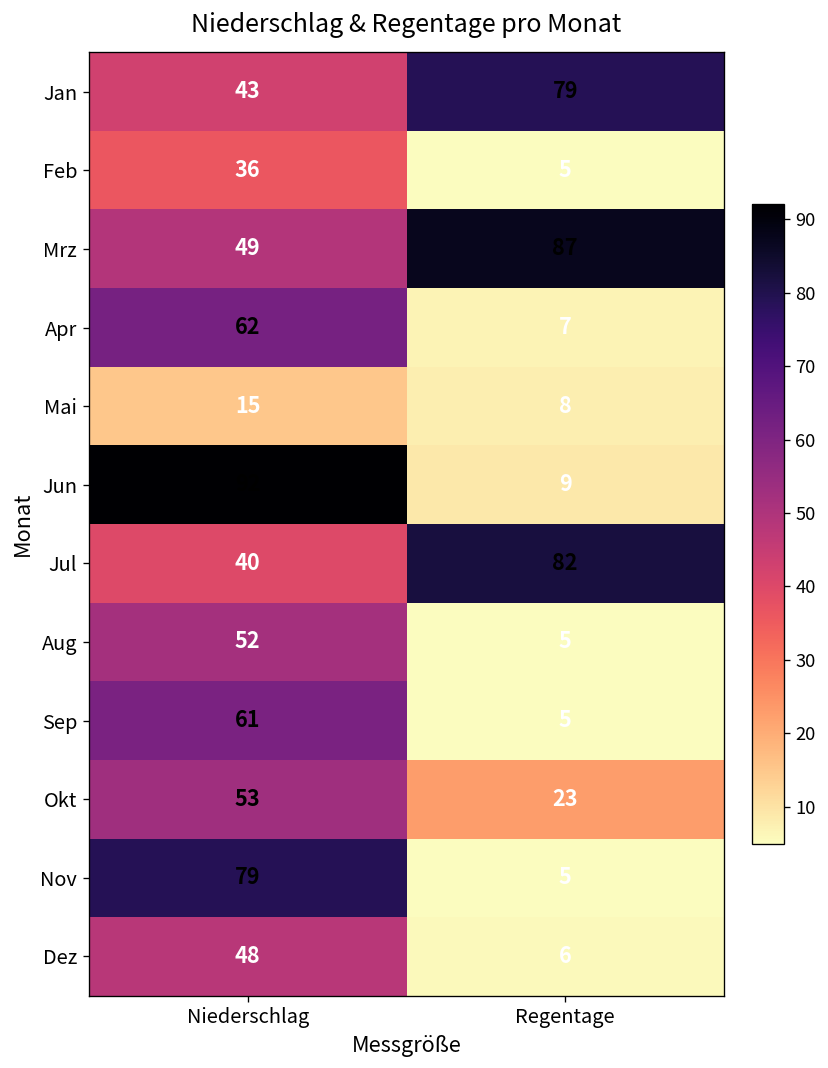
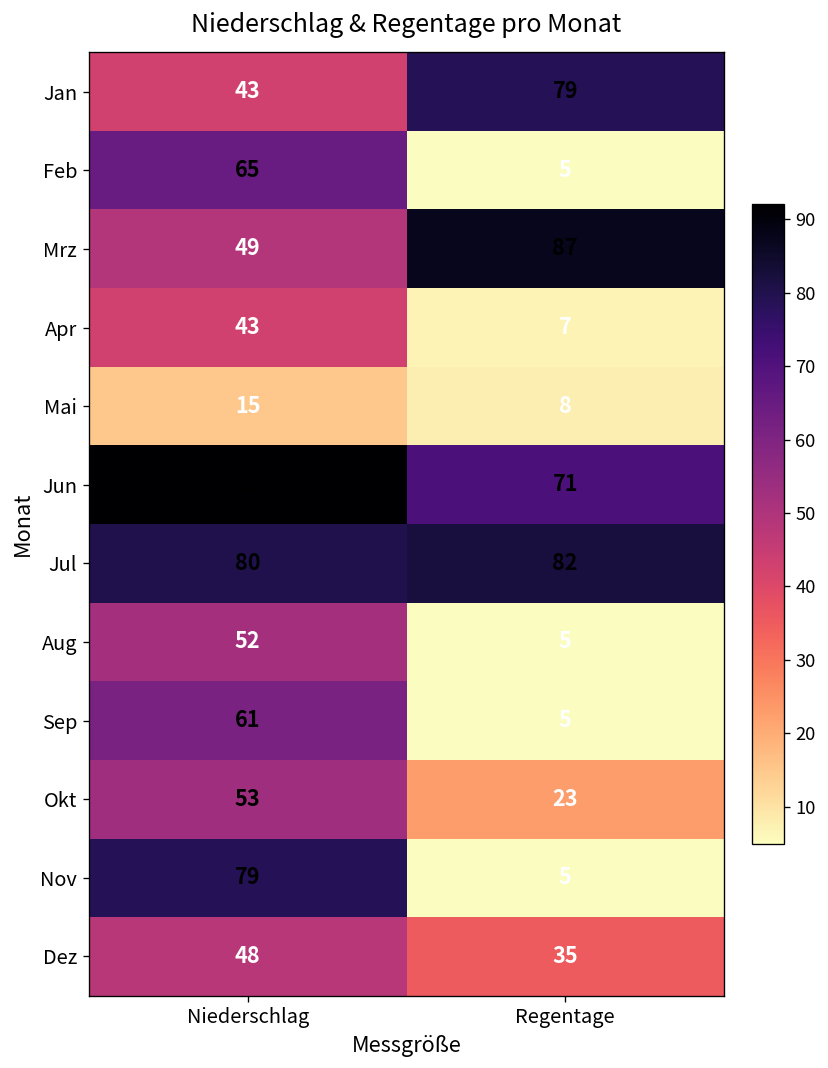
Feb, Niederschlag: 36 -> 65
Apr, Niederschlag: 62 -> 43
Jun, Regentage: 9 -> 71
Jul, Niederschlag: 40 -> 80
Dez, Regentage: 6 -> 35
